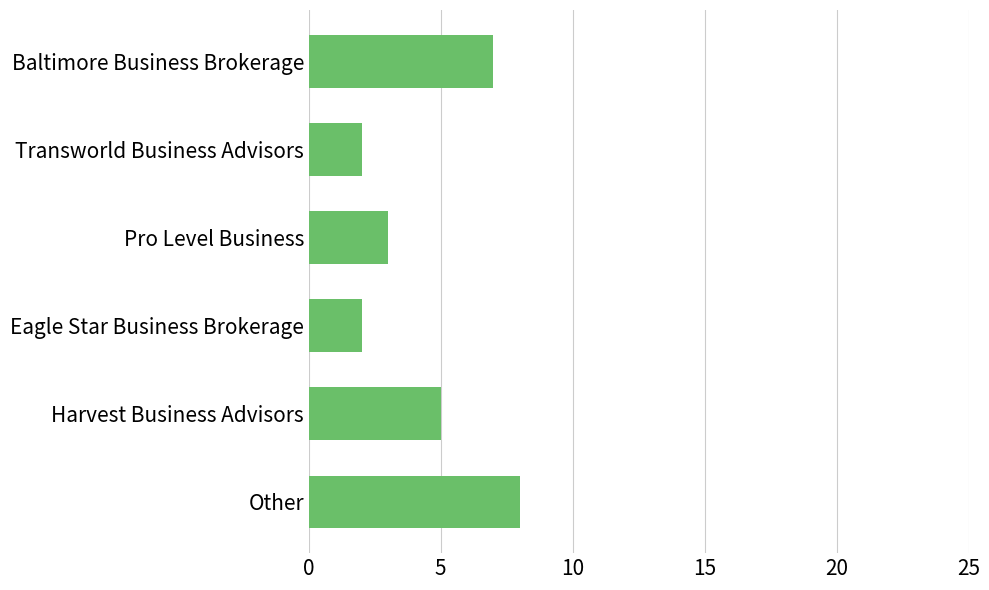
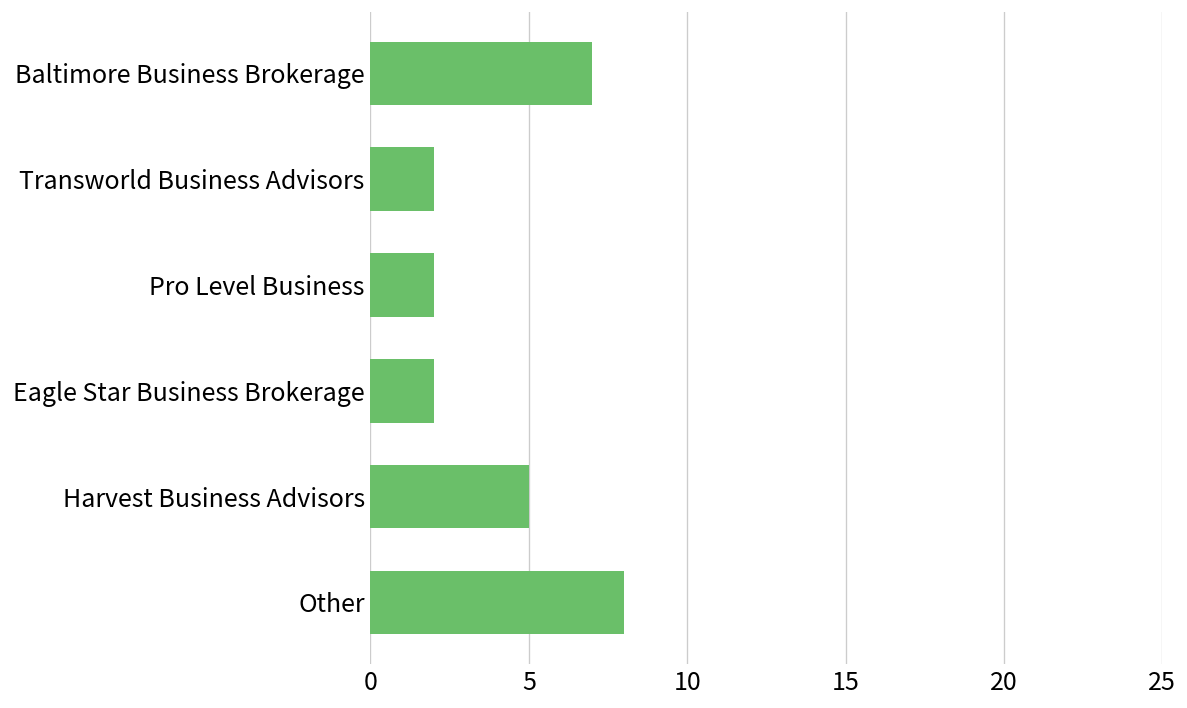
Pro Level Business: 3 -> 2
